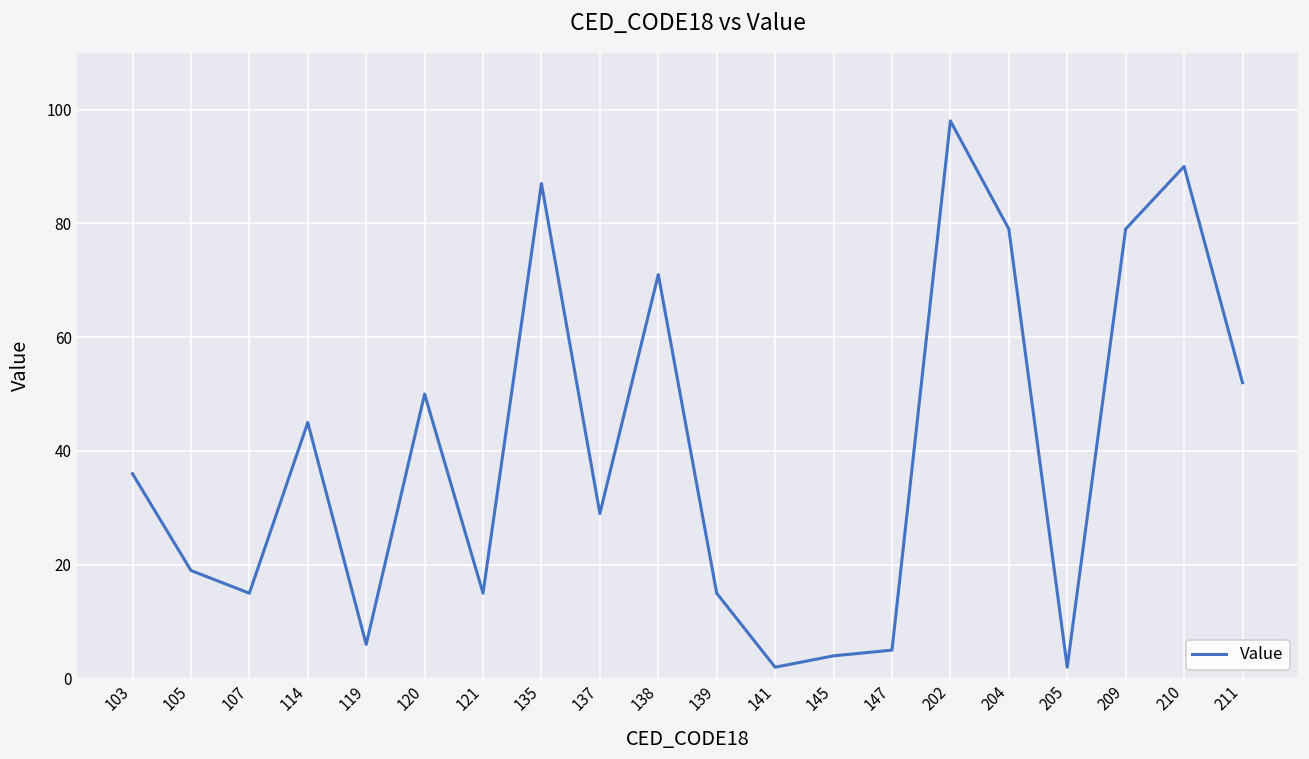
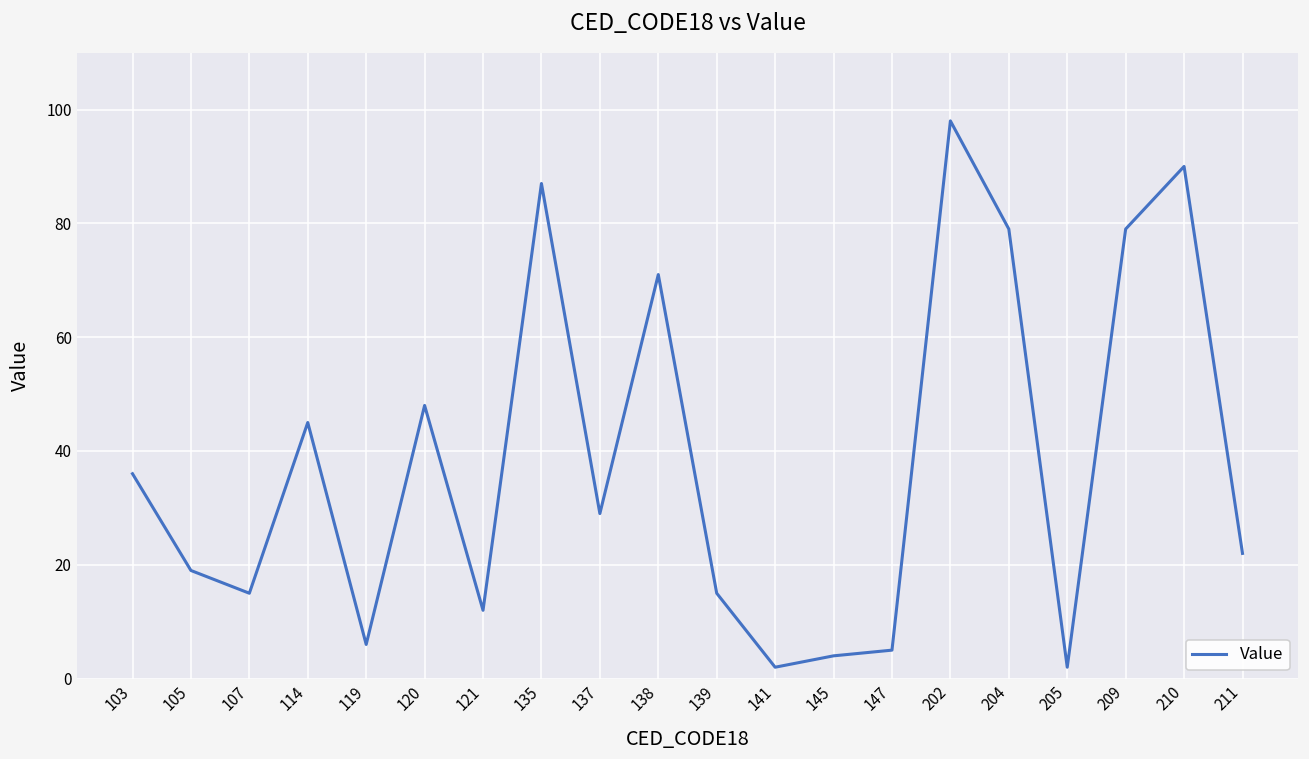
120: 50 -> 48
121: 15 -> 12
211: 52 -> 22
